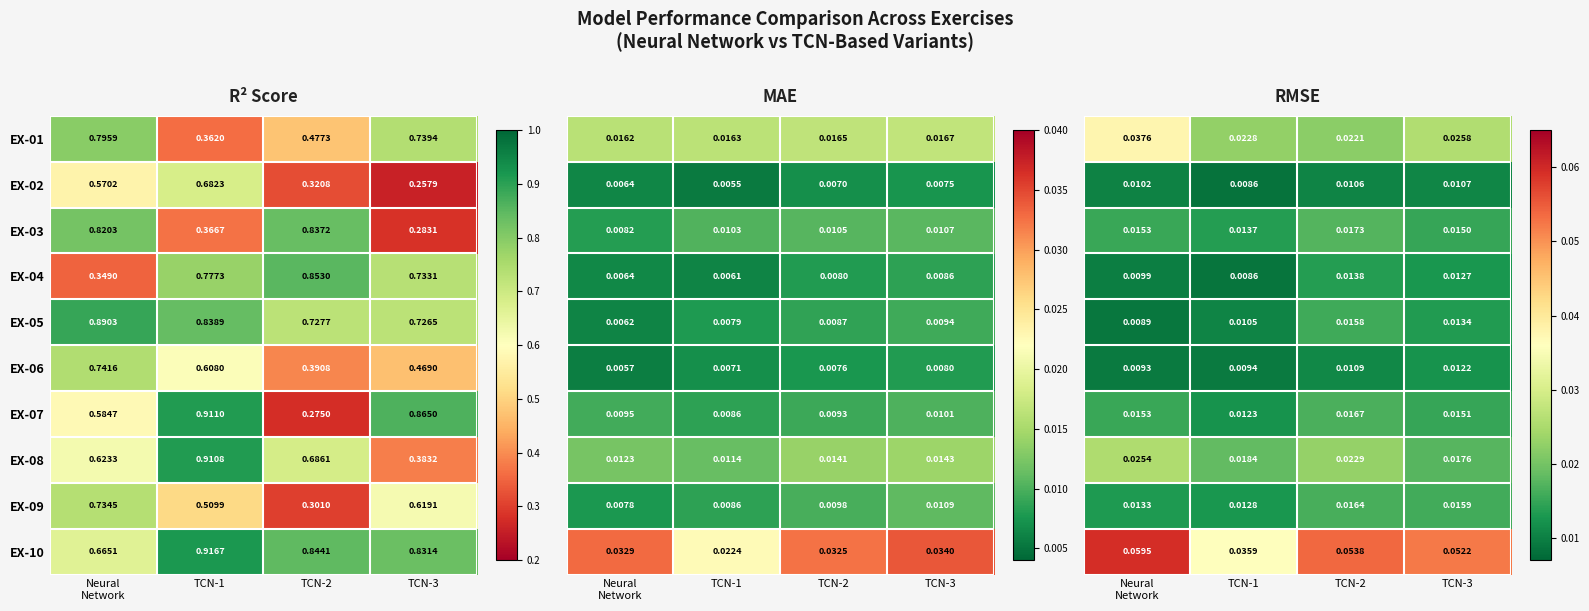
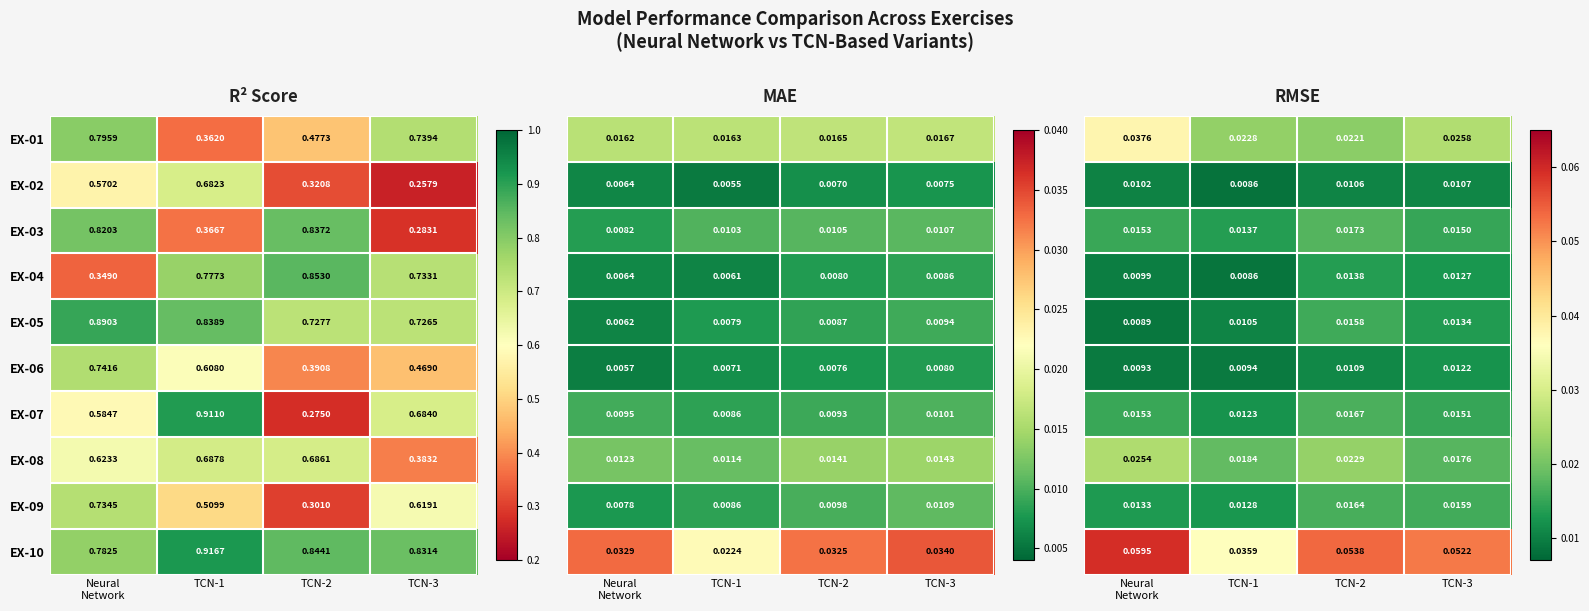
R² Score, EX-07, TCN-3: 0.8650 -> 0.6840
R² Score, EX-08, TCN-1: 0.9108 -> 0.6878
R² Score, EX-10, Neural Network: 0.6651 -> 0.7825
